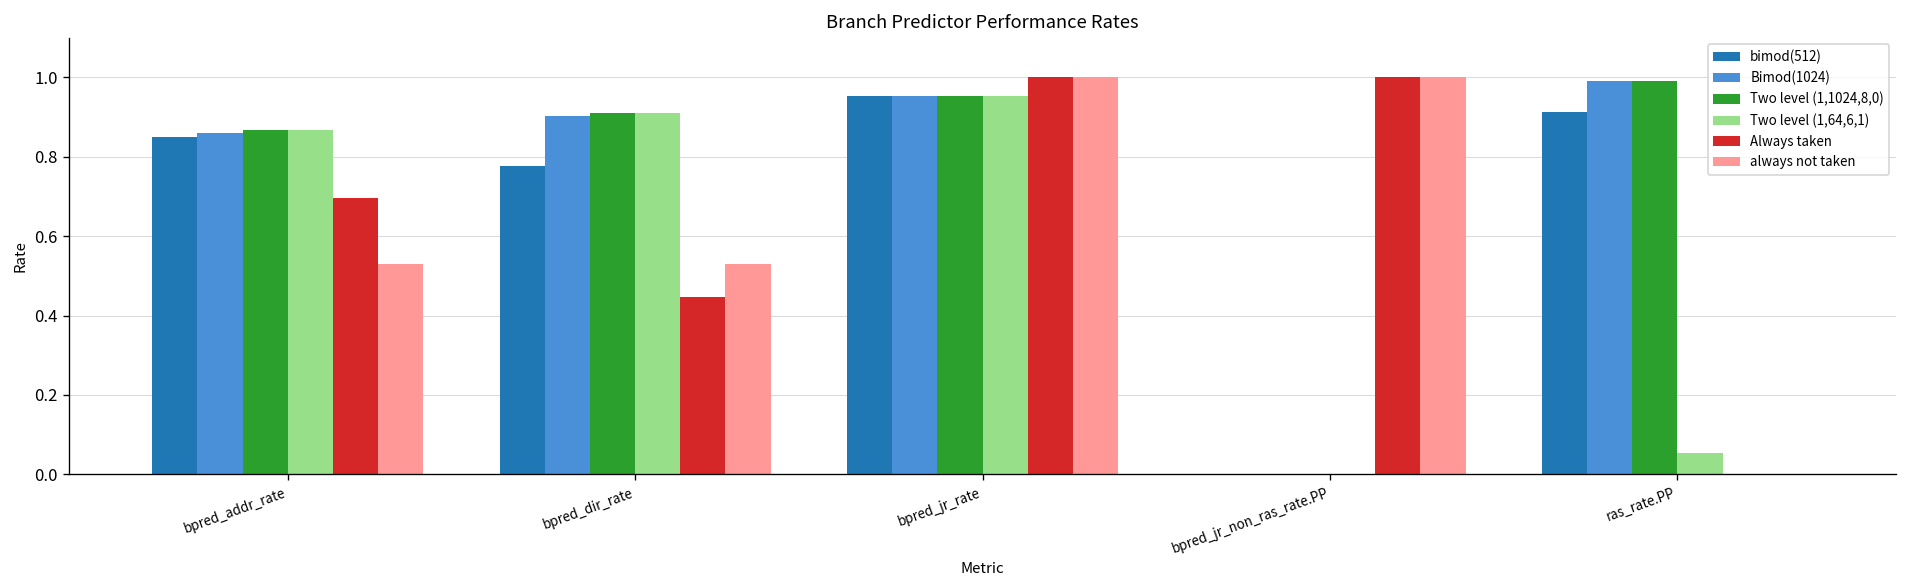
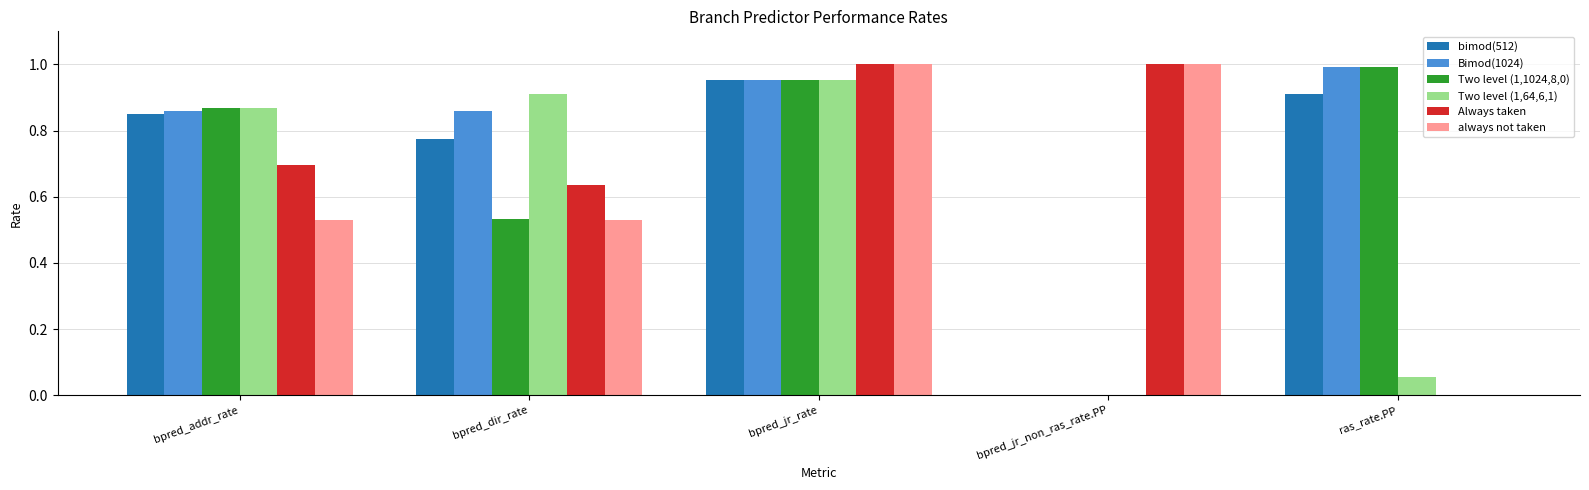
Bimod(1024), bpred_dir_rate: 0.90 -> 0.86
Two level (1,1024,8,0), bpred_dir_rate: 0.91 -> 0.53
Always taken, bpred_dir_rate: 0.45 -> 0.64
